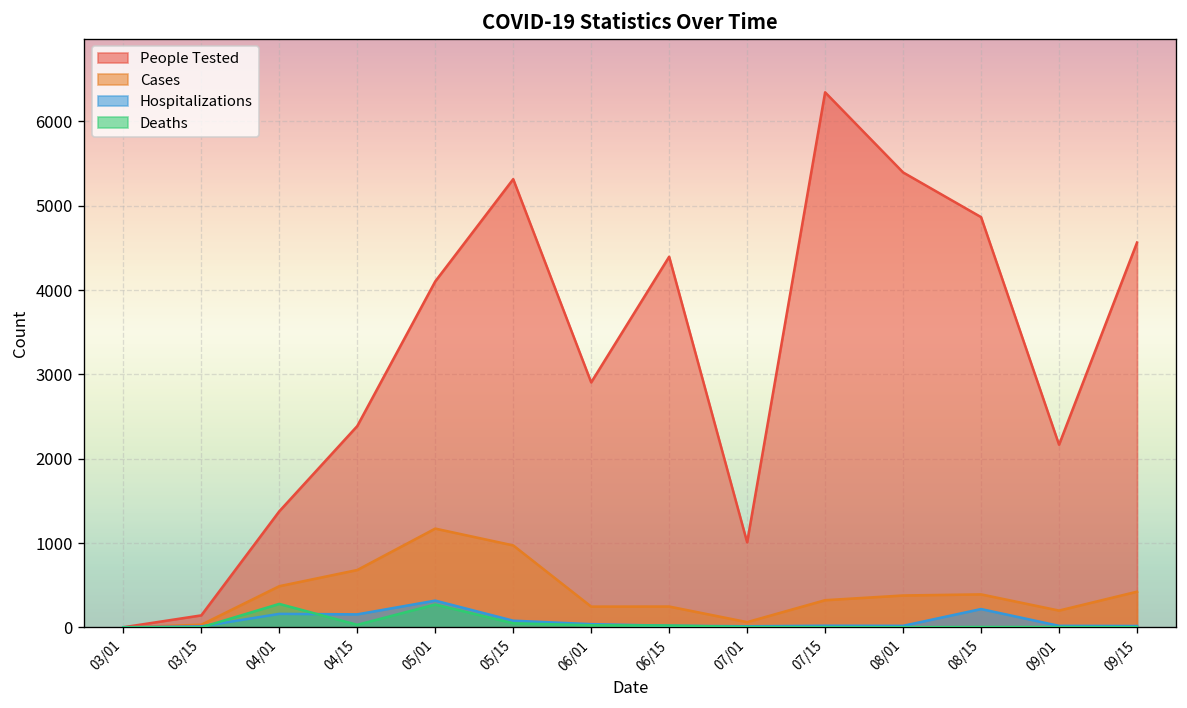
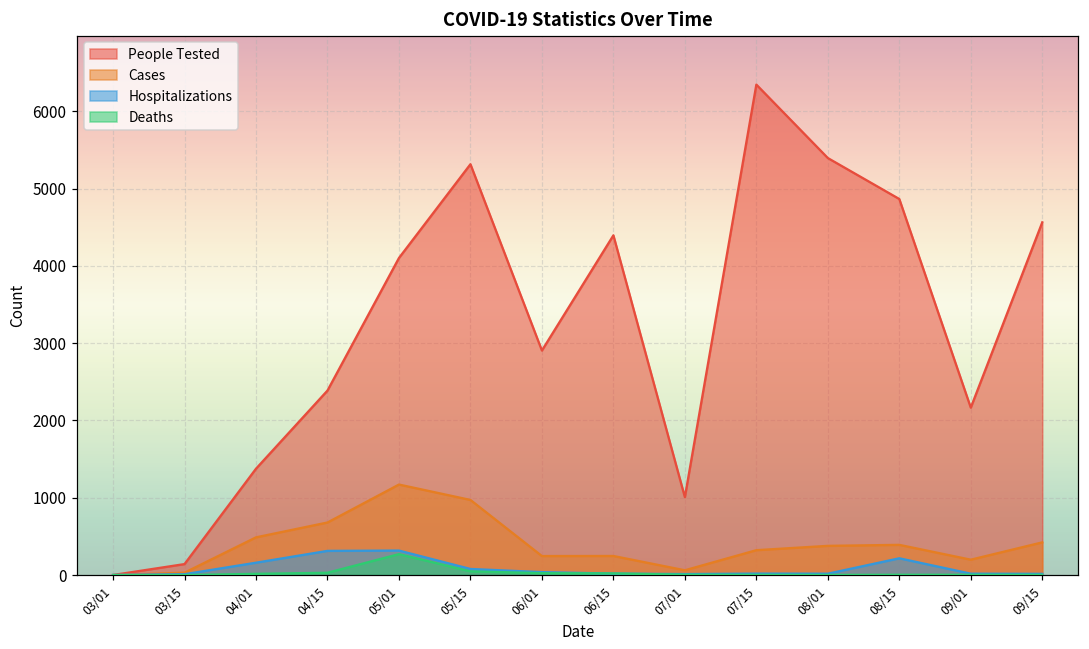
Deaths, 04/01: 300 -> 0
Hospitalizations, 04/15: 200 -> 300
